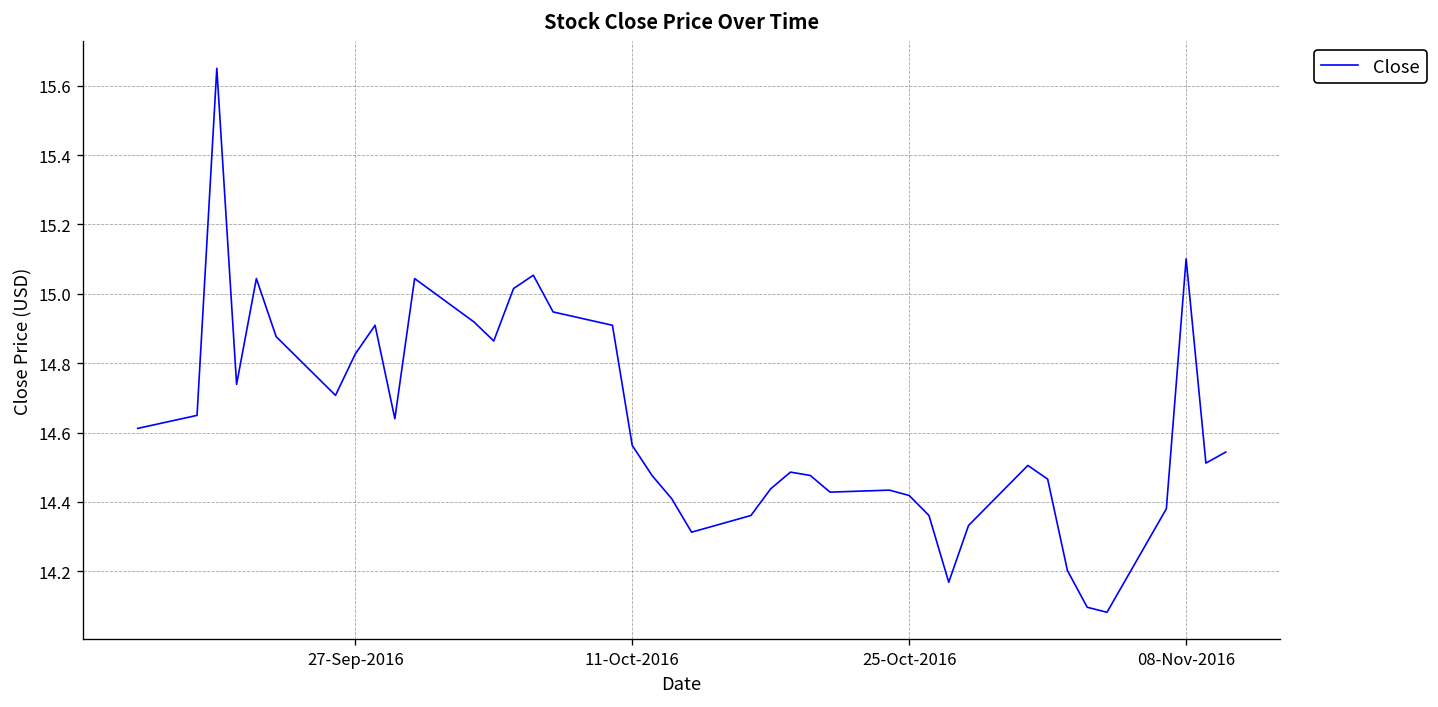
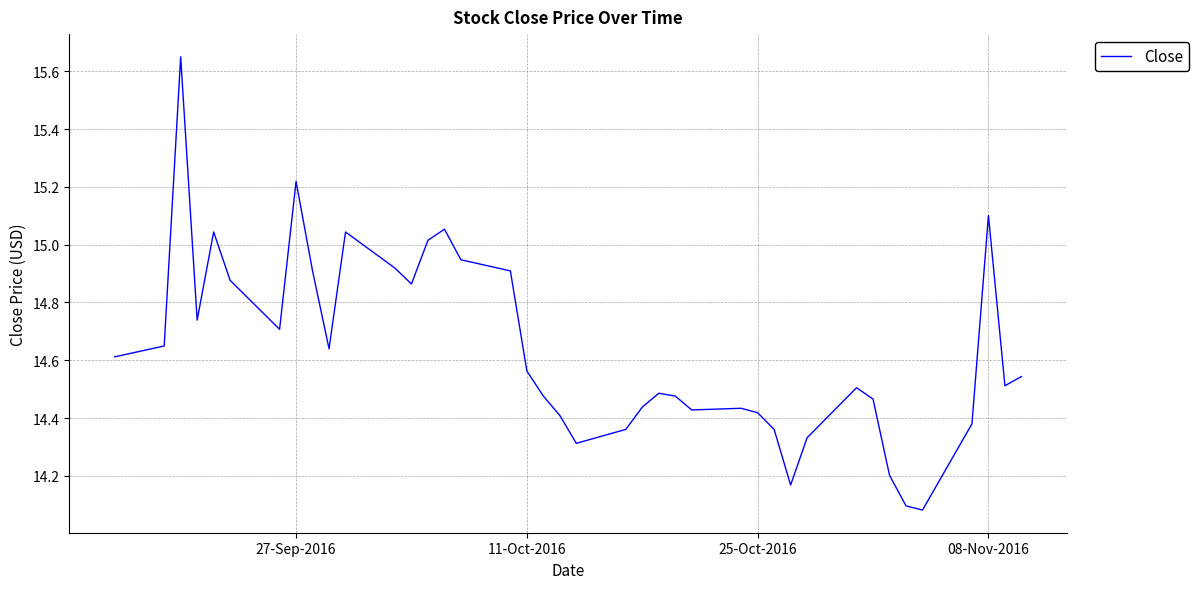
27-Sep-2016: 14.83 -> 15.22
